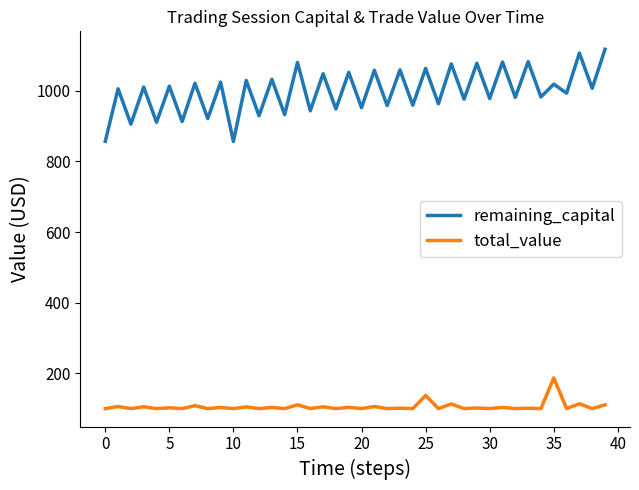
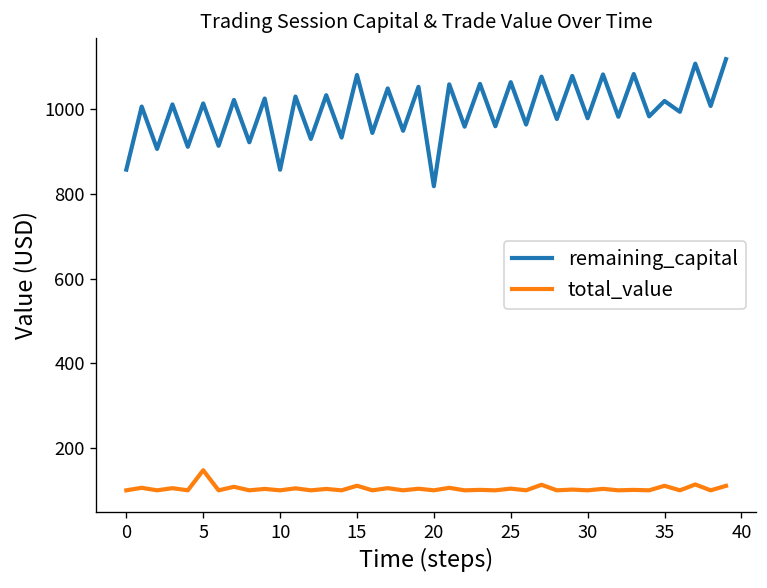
total_value, 5: 100 -> 150
remaining_capital, 20: 950 -> 820
total_value, 25: 140 -> 100
total_value, 35: 190 -> 110
